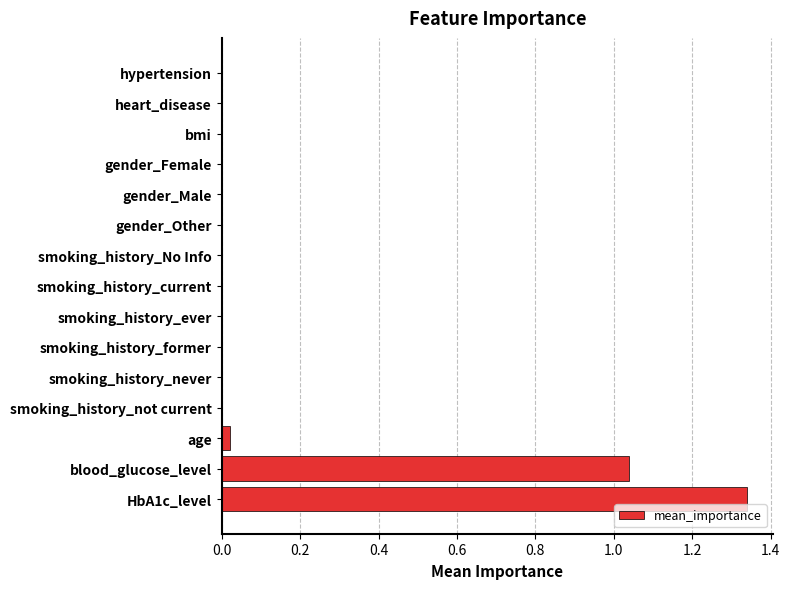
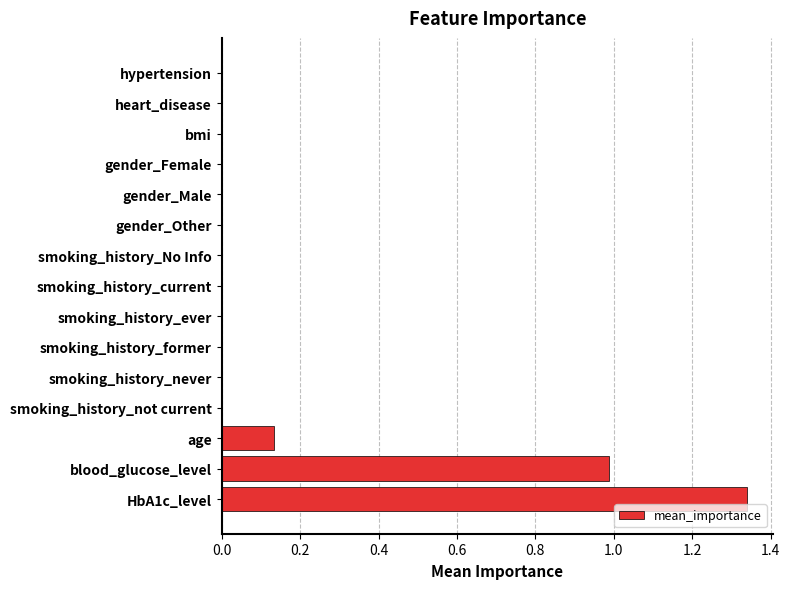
age: 0.02 -> 0.13
blood_glucose_level: 1.04 -> 0.99
